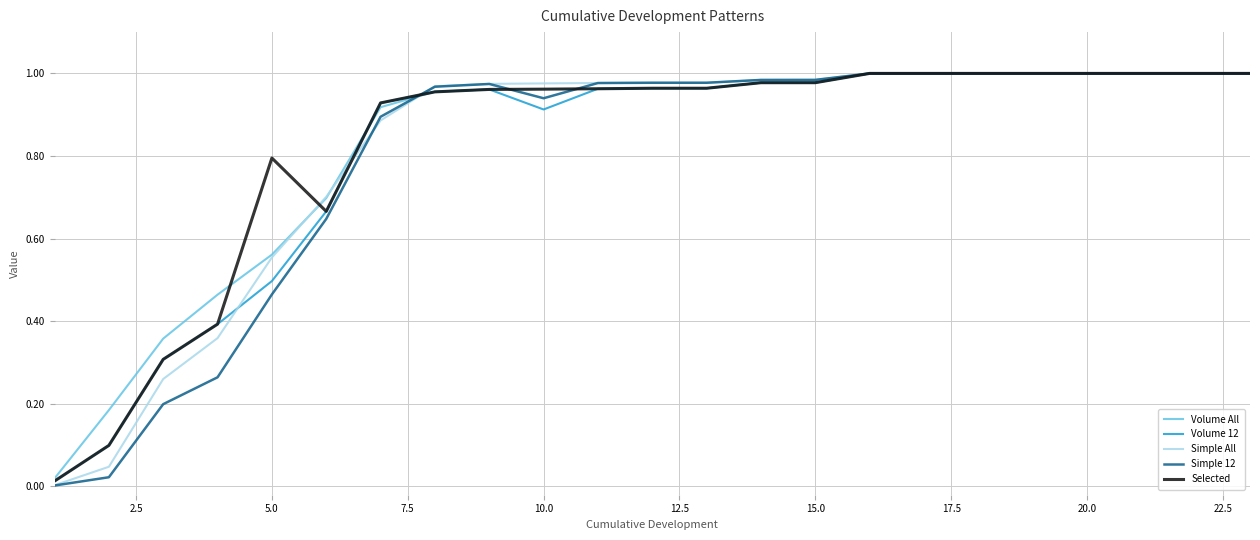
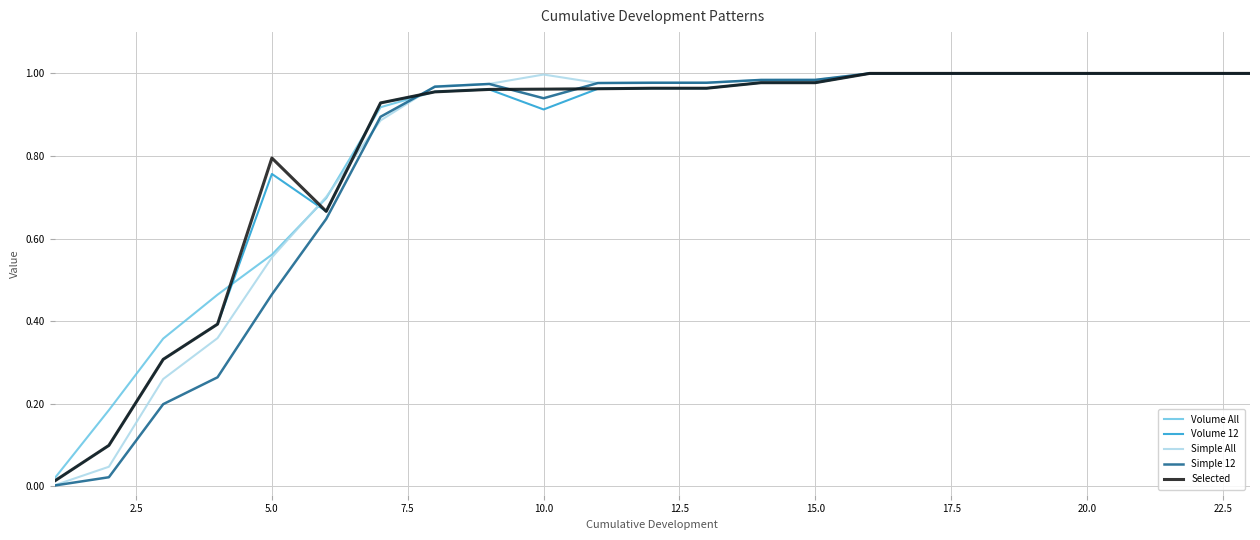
Volume 12, 5.0: 0.50 -> 0.76
Simple All, 10.0: 0.98 -> 1.00
